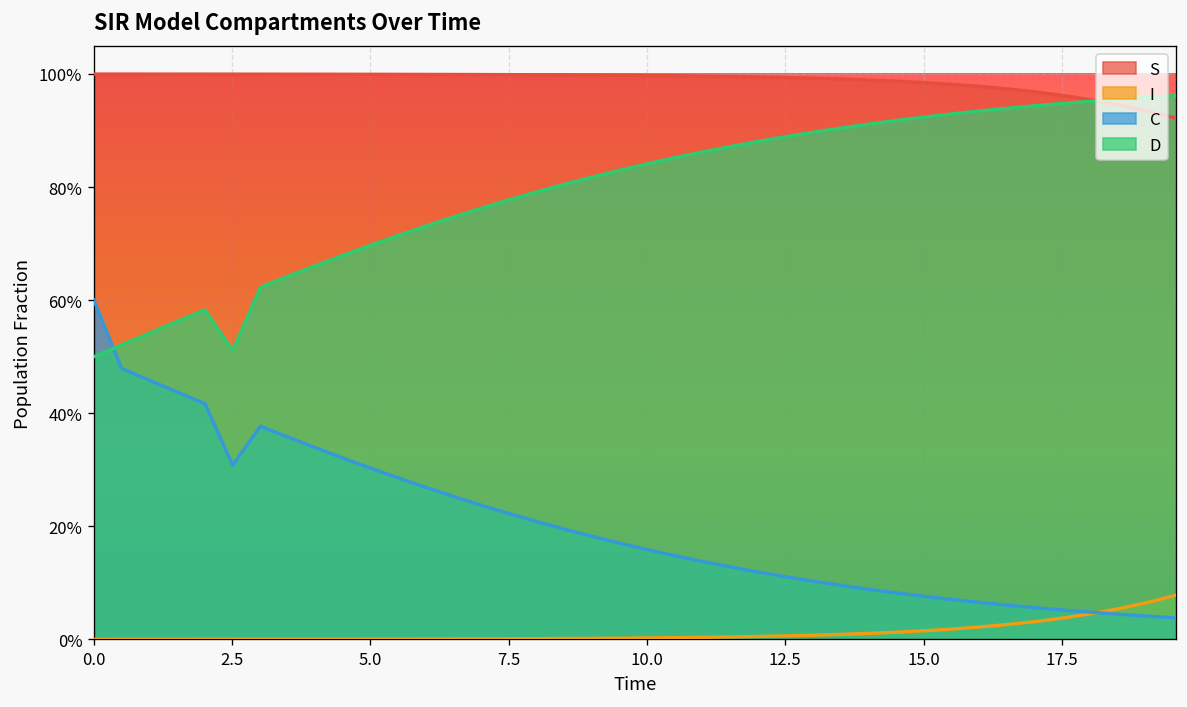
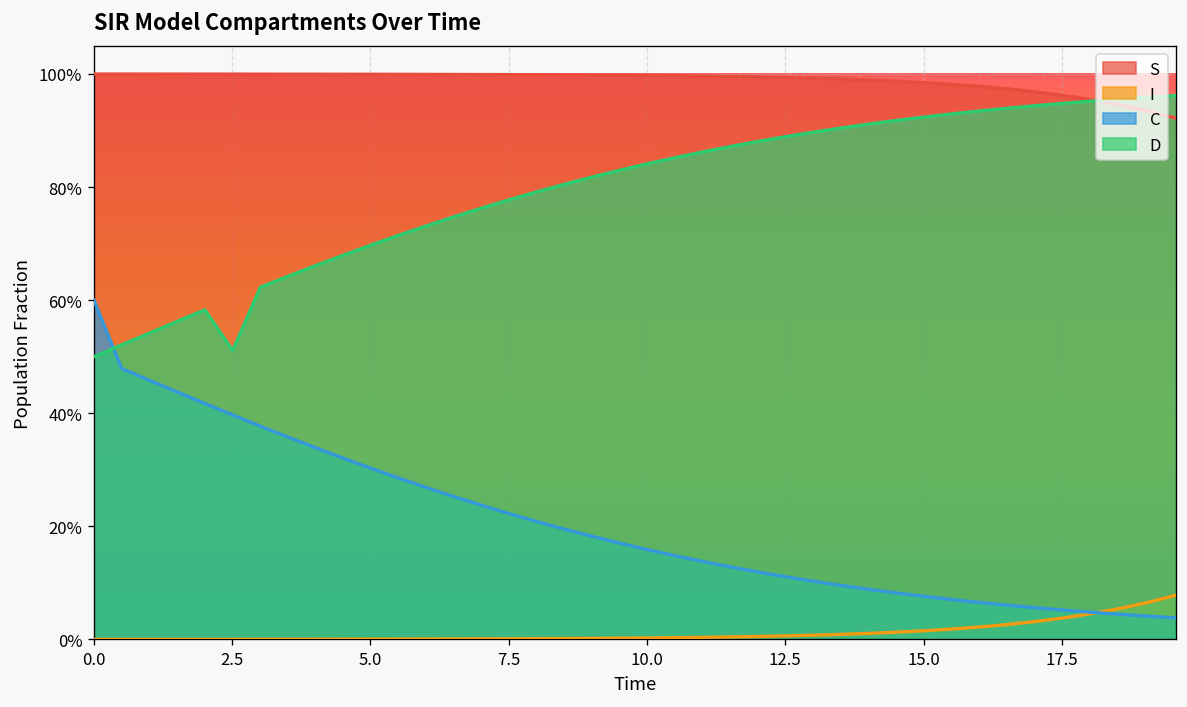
C, 2.5: 31% -> 40%
